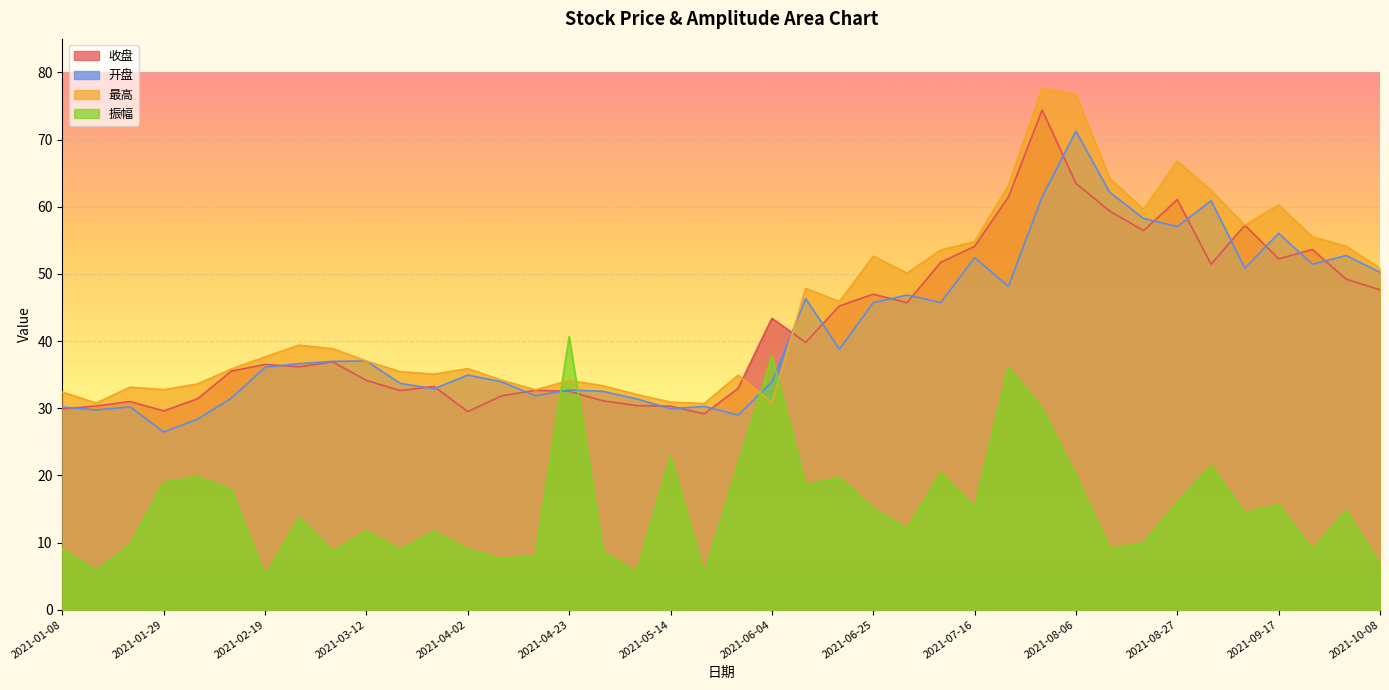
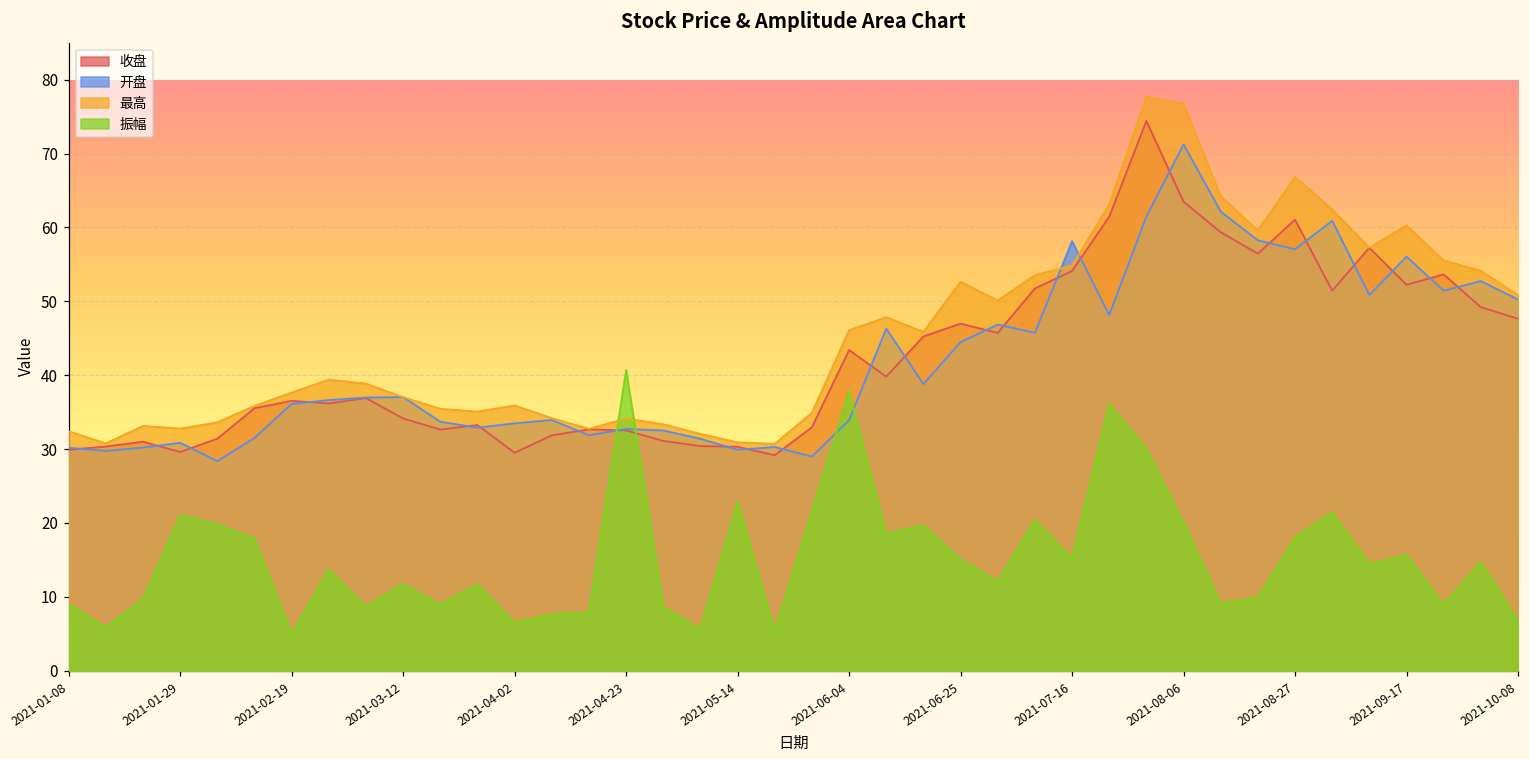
开盘, 2021-01-29: 26 -> 31
振幅, 2021-01-29: 19 -> 21
开盘, 2021-04-02: 35 -> 33
振幅, 2021-04-02: 9 -> 6
最高, 2021-06-04: 31 -> 46
开盘, 2021-06-25: 46 -> 44
开盘, 2021-07-16: 52 -> 58
振幅, 2021-08-27: 16 -> 18
